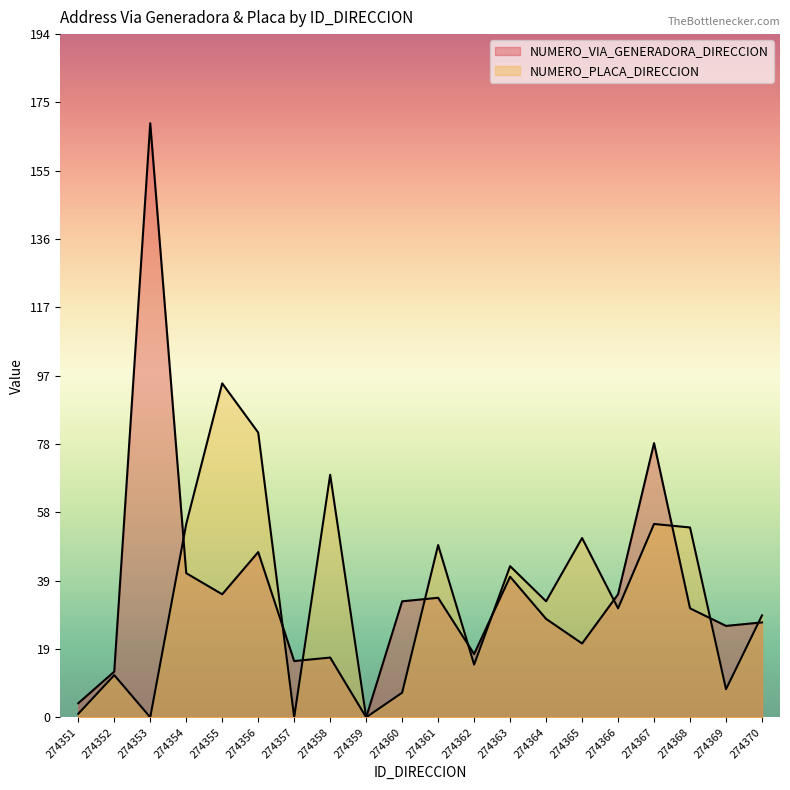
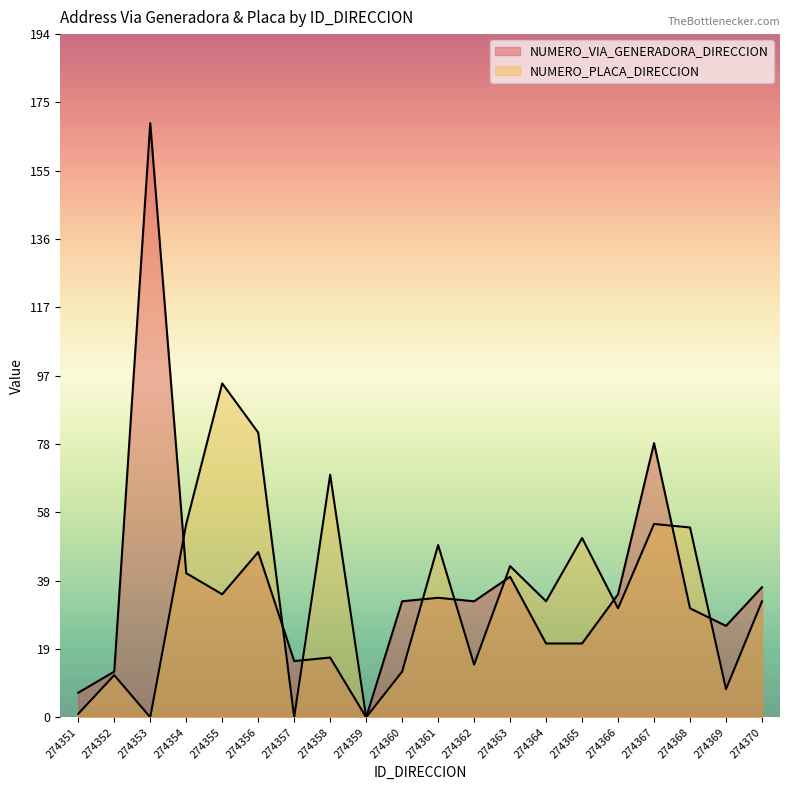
NUMERO_VIA_GENERADORA_DIRECCION, 274351: 4 -> 7
NUMERO_PLACA_DIRECCION, 274360: 7 -> 13
NUMERO_VIA_GENERADORA_DIRECCION, 274362: 18 -> 33
NUMERO_VIA_GENERADORA_DIRECCION, 274364: 28 -> 21
NUMERO_VIA_GENERADORA_DIRECCION, 274370: 27 -> 37
NUMERO_PLACA_DIRECCION, 274370: 29 -> 33
